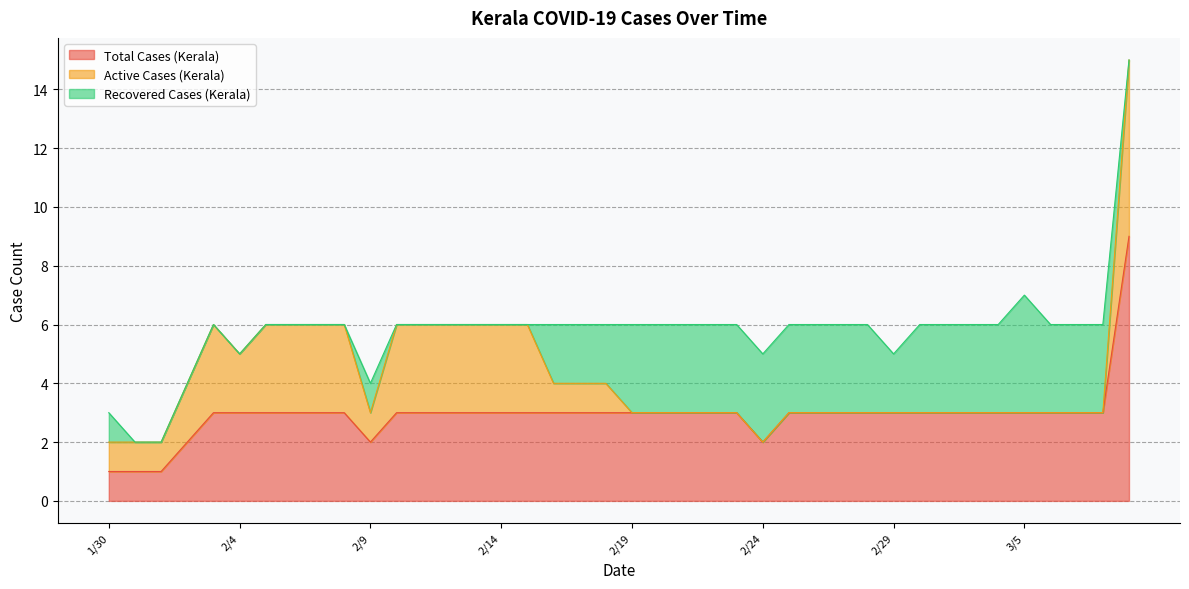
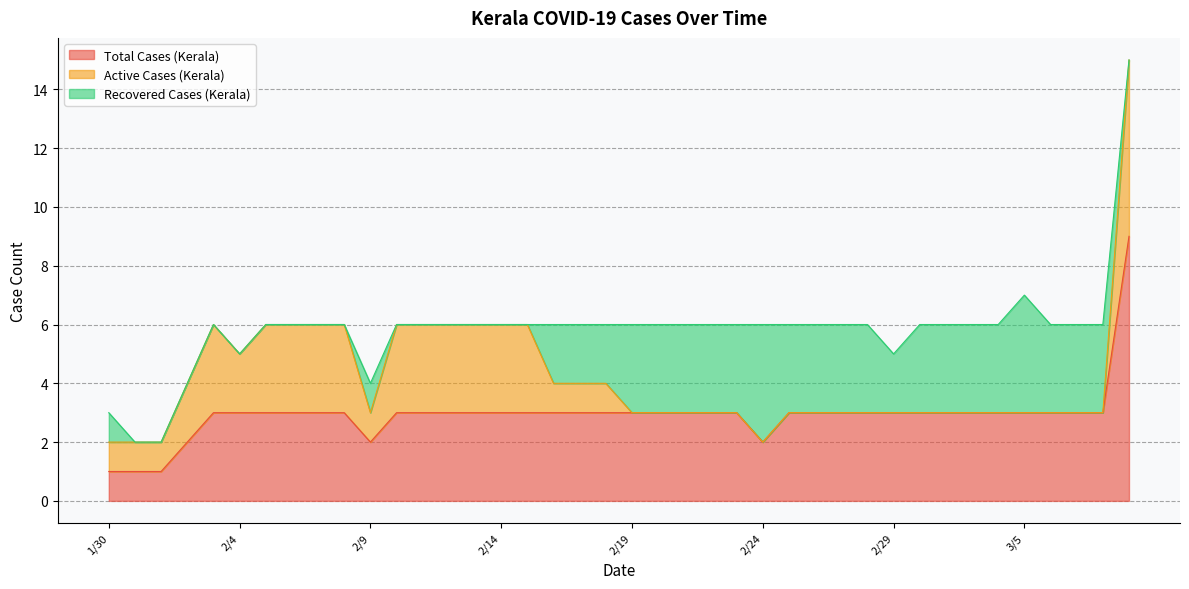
Recovered Cases (Kerala), 2/24: 3 -> 4
